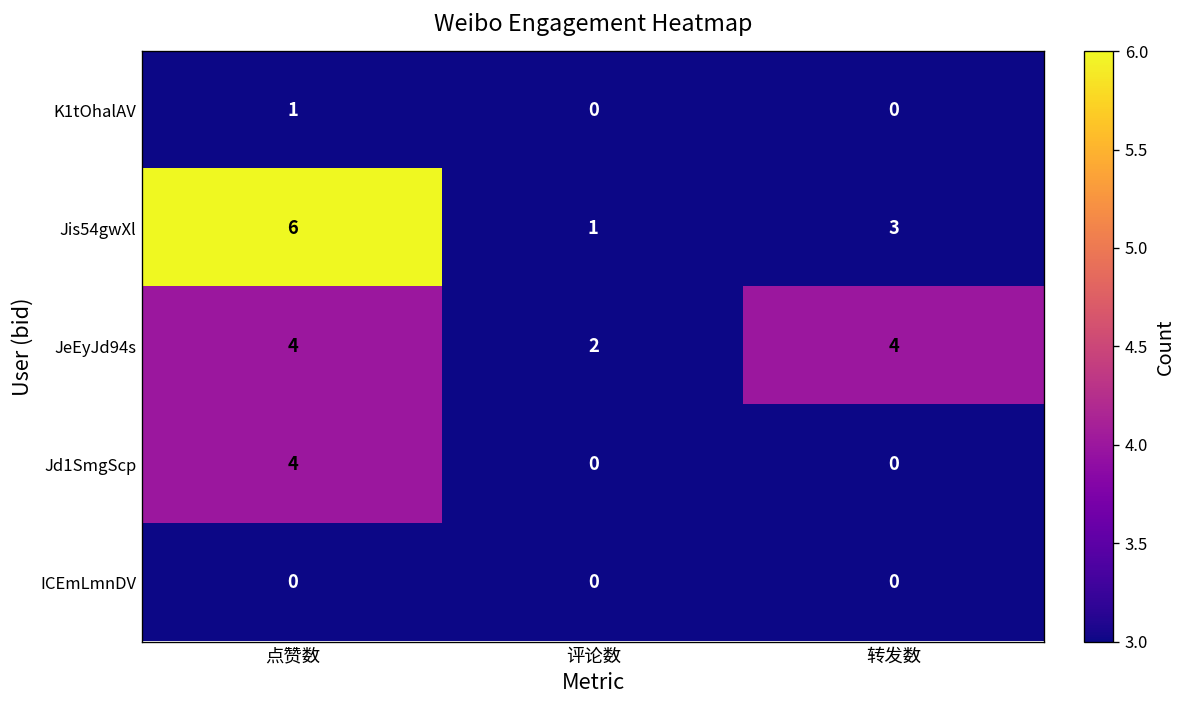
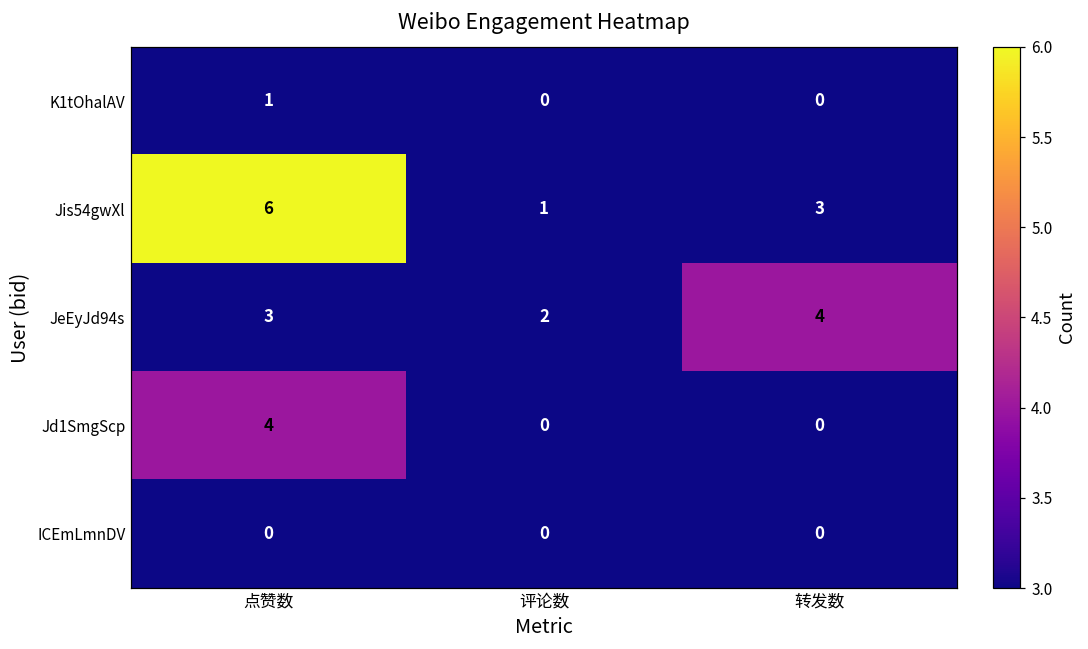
JeEyJd94s, 点赞数: 4 -> 3
